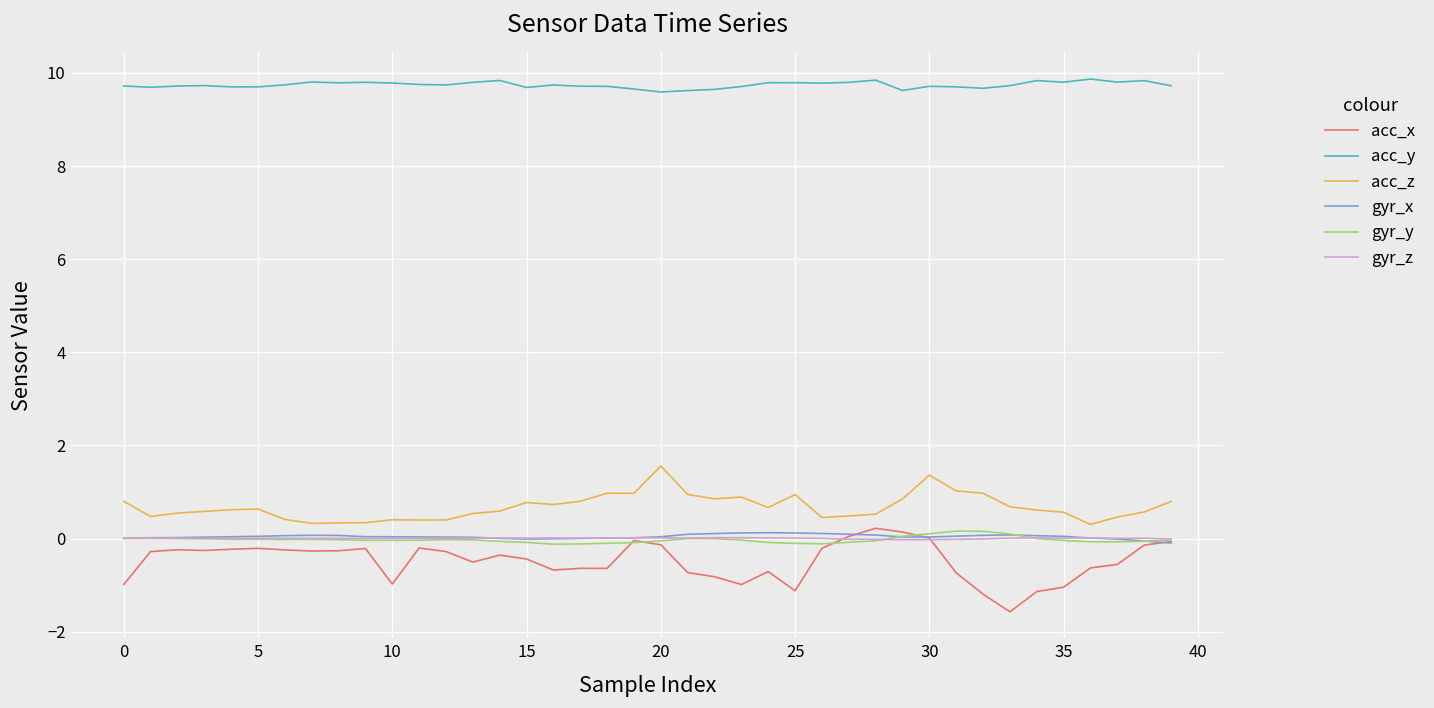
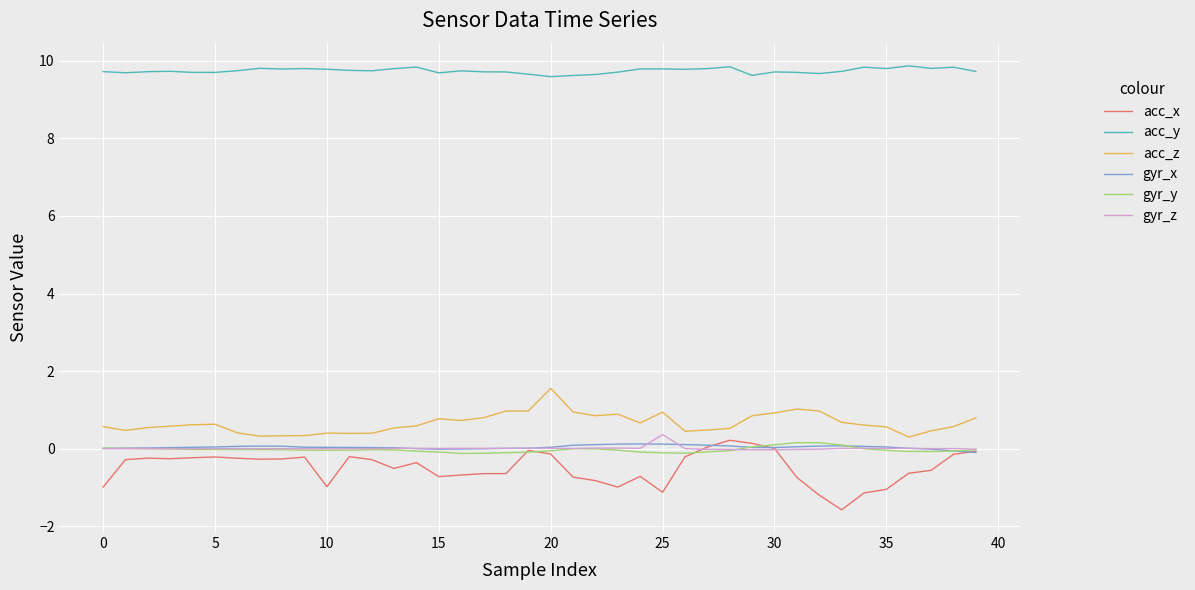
acc_z, 0: 0.8 -> 0.6
acc_x, 15: -0.4 -> -0.7
gyr_z, 25: 0.0 -> 0.4
acc_z, 30: 1.4 -> 0.9
